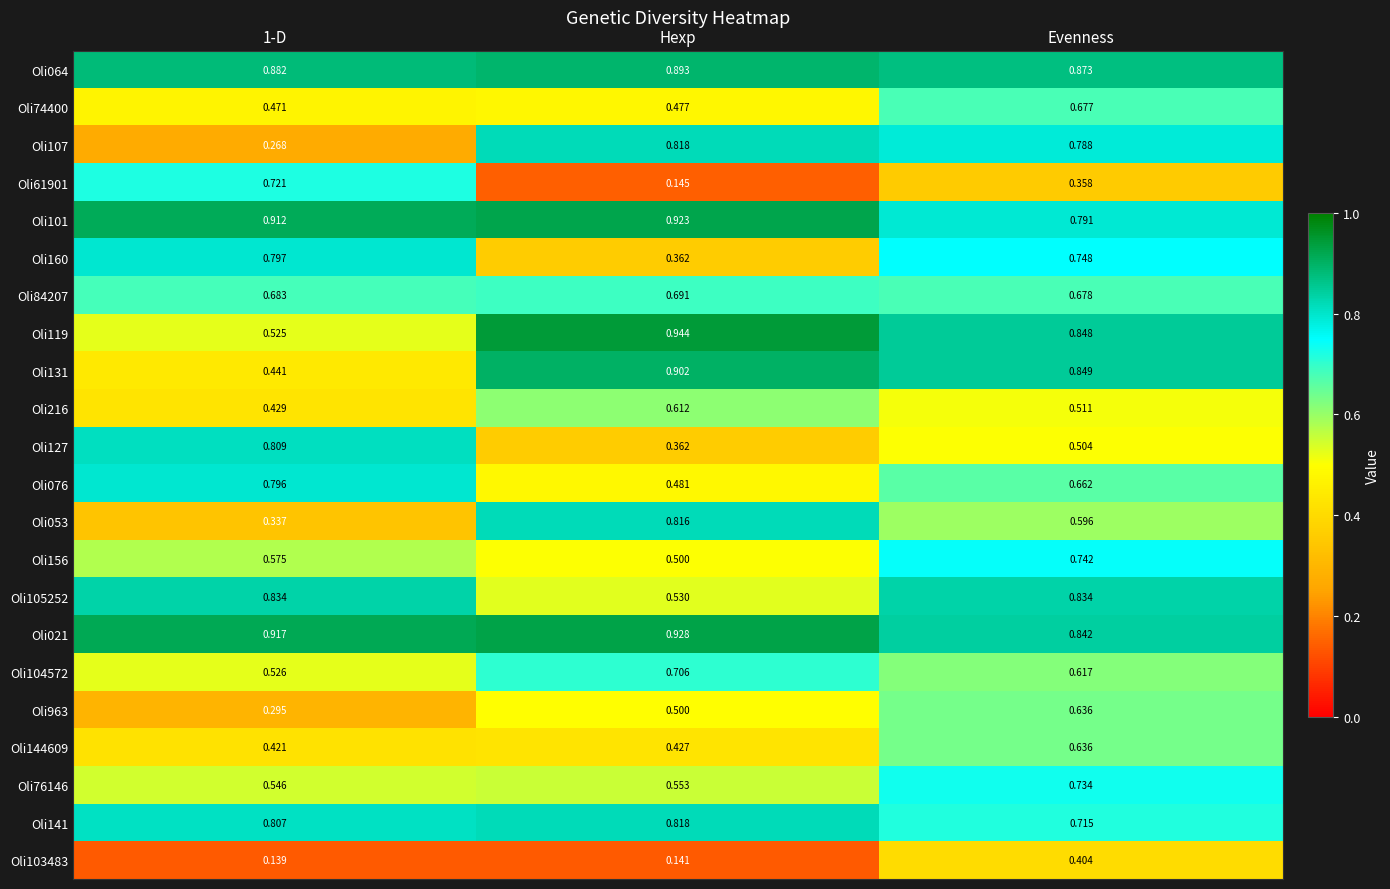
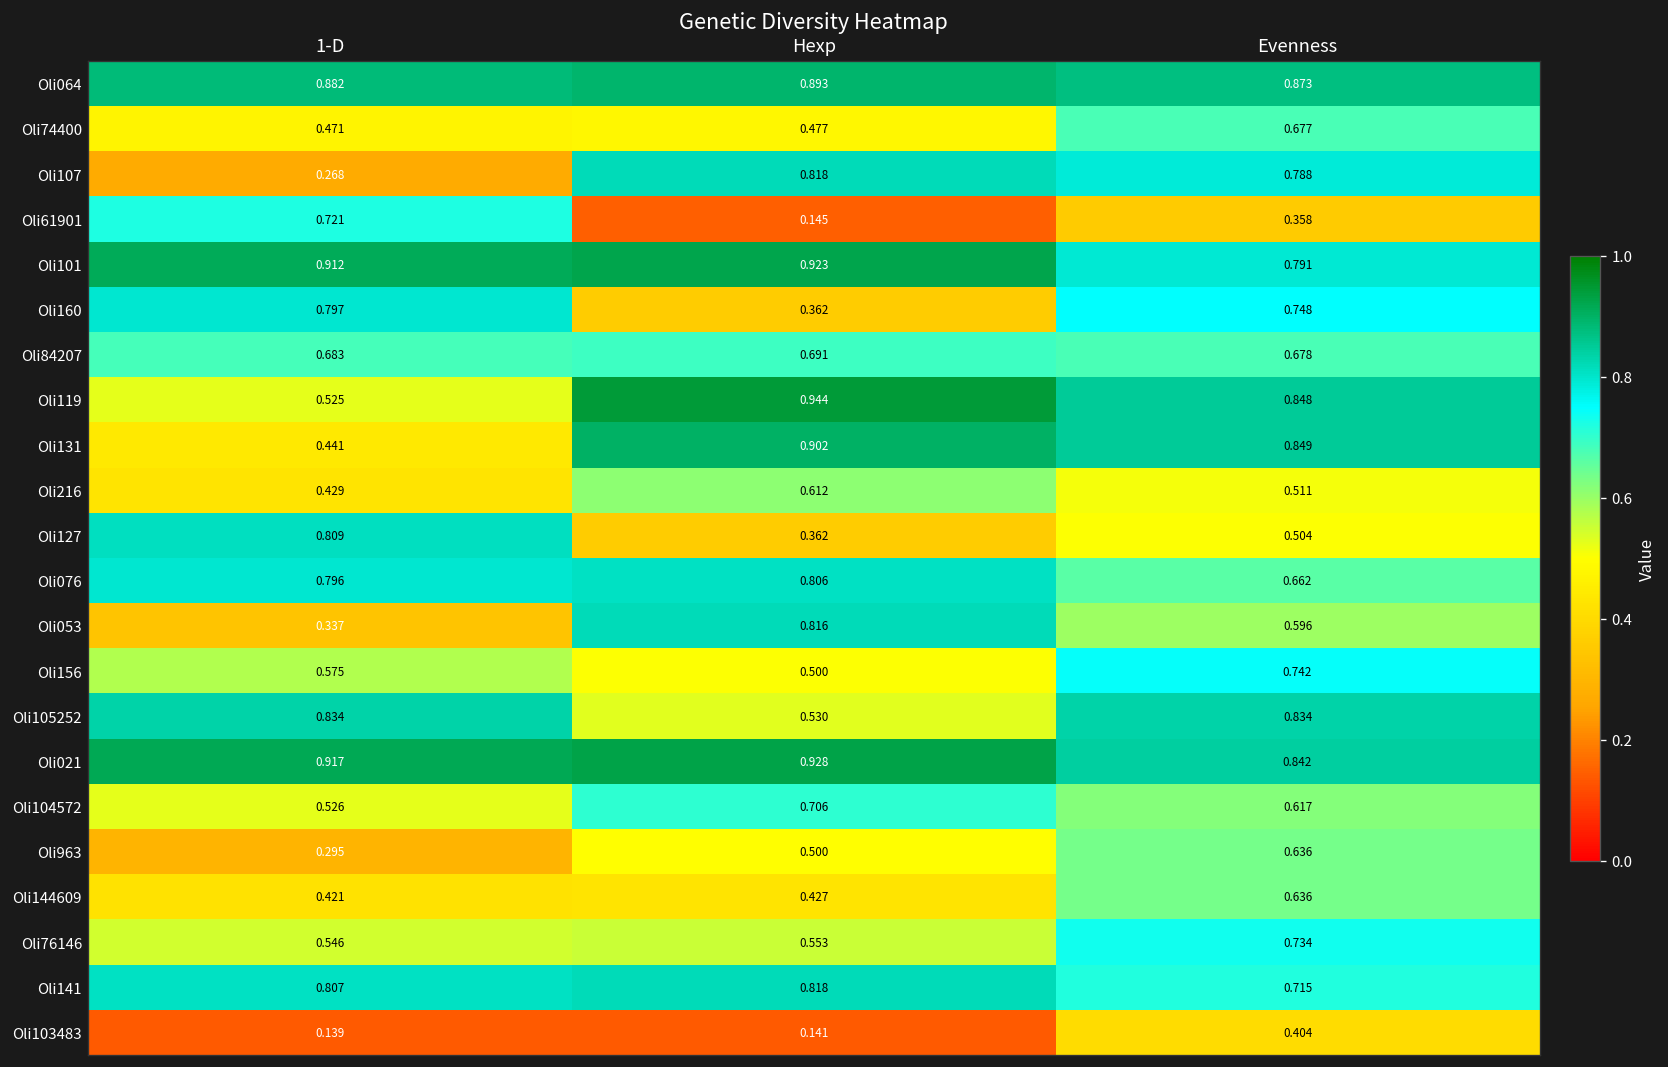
Oli076, Hexp: 0.481 -> 0.806
